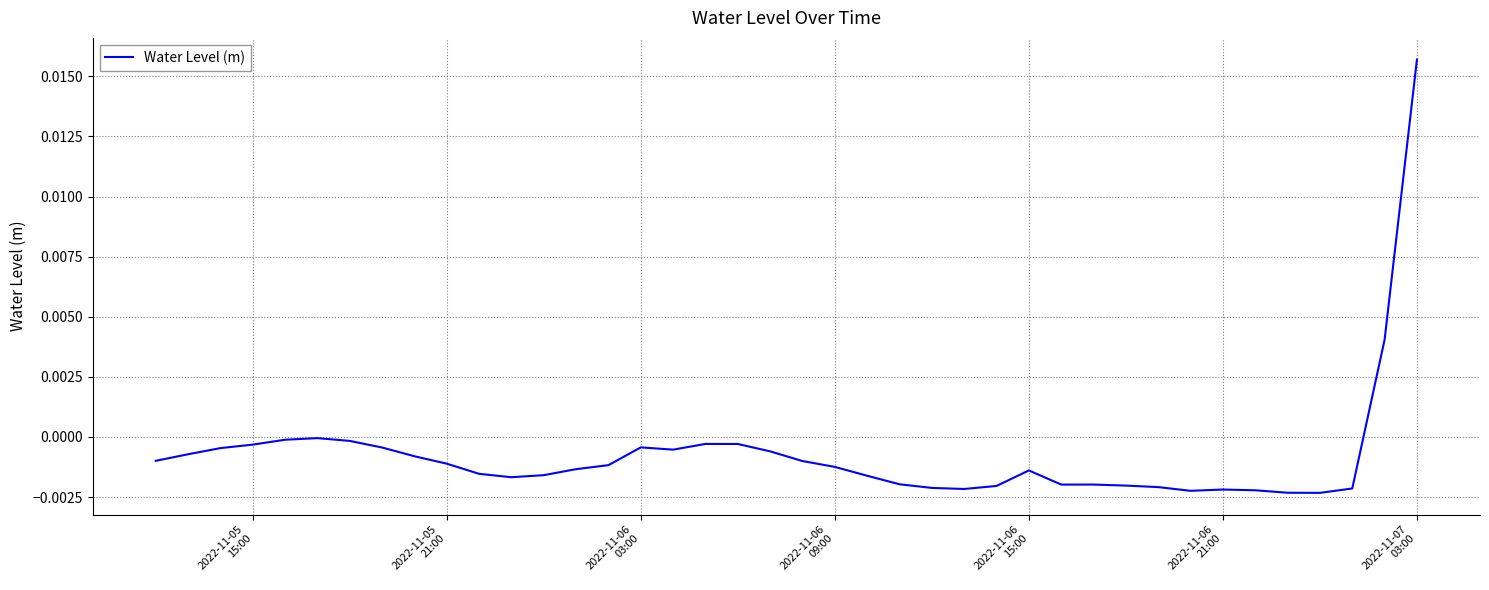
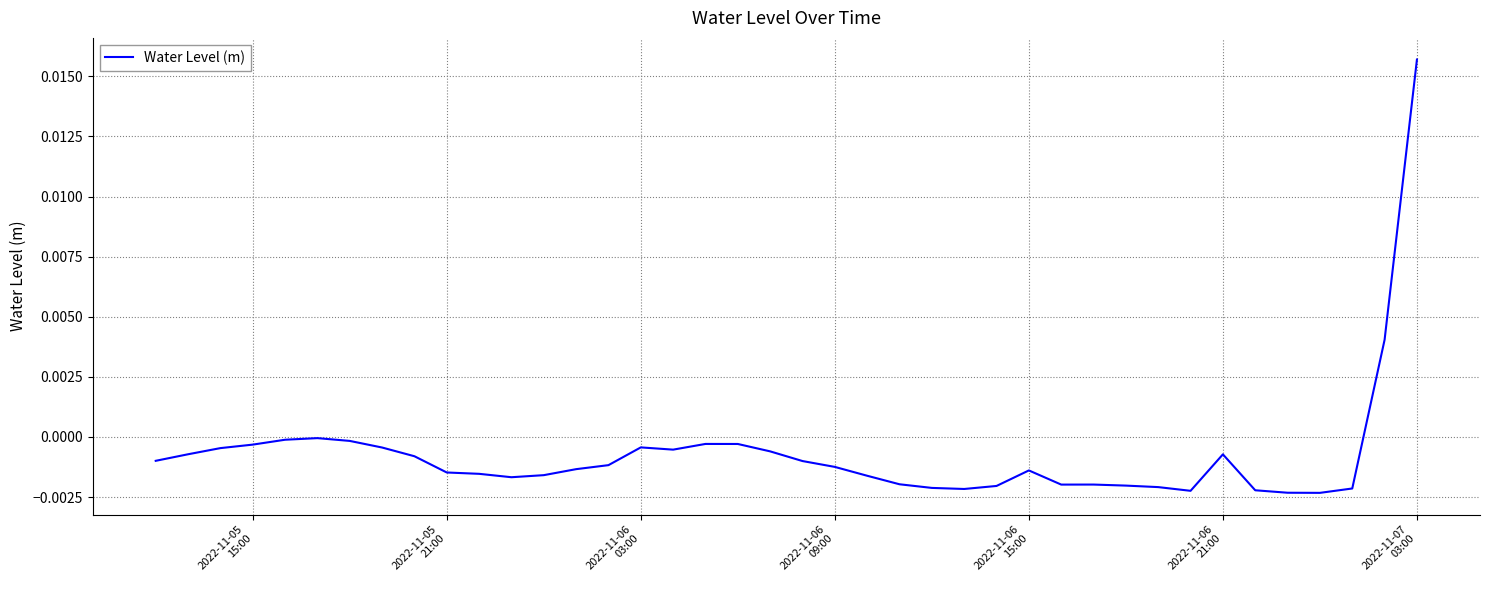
2022-11-05 21:00: -0.0011 -> -0.0015
2022-11-06 21:00: -0.0022 -> -0.0007
